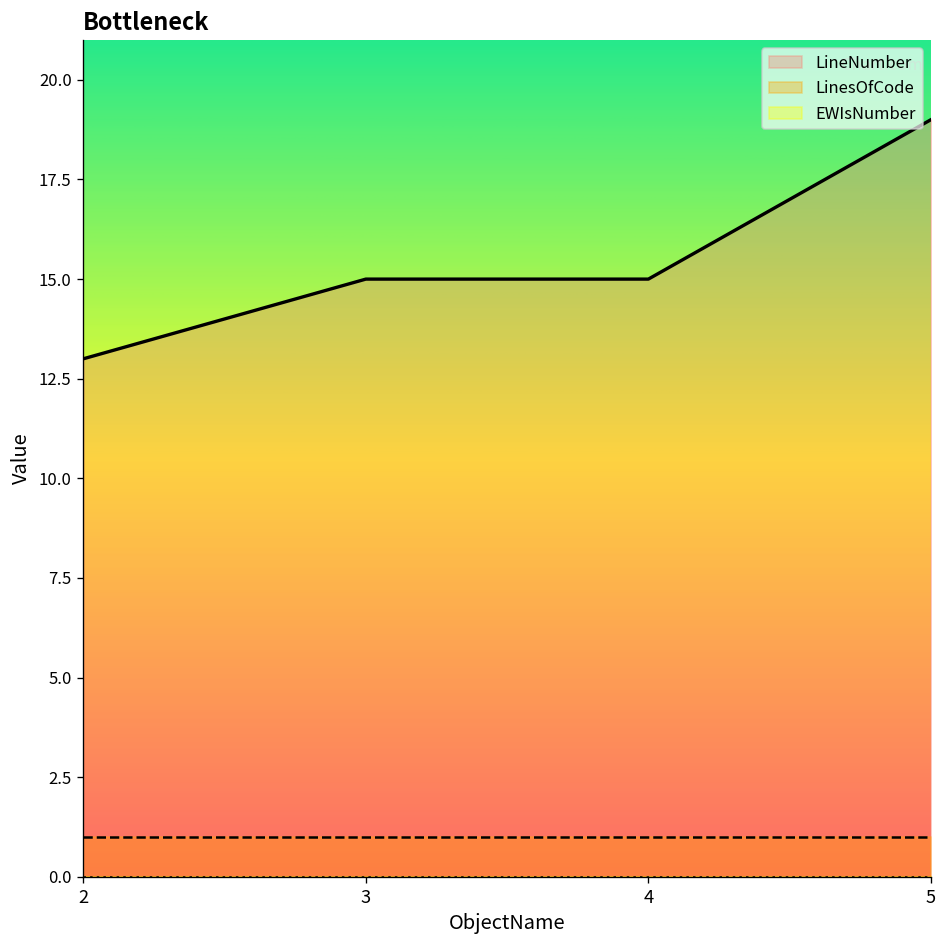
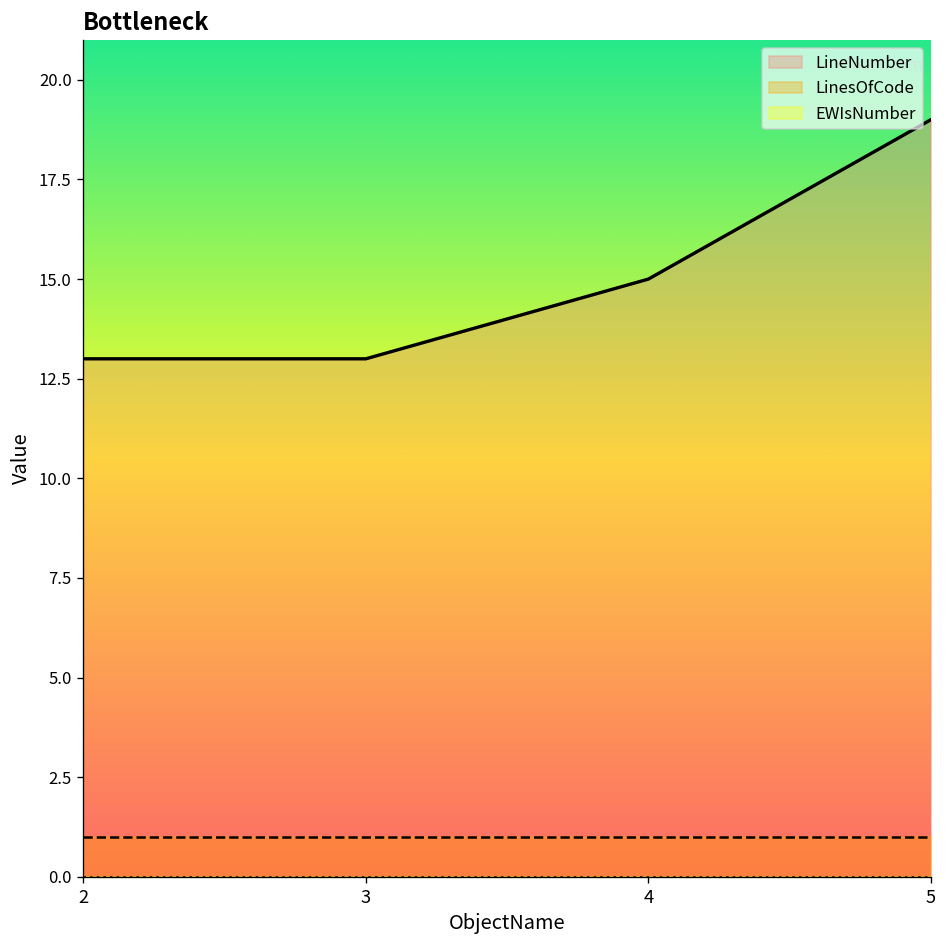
LineNumber, 3: 15 -> 13
